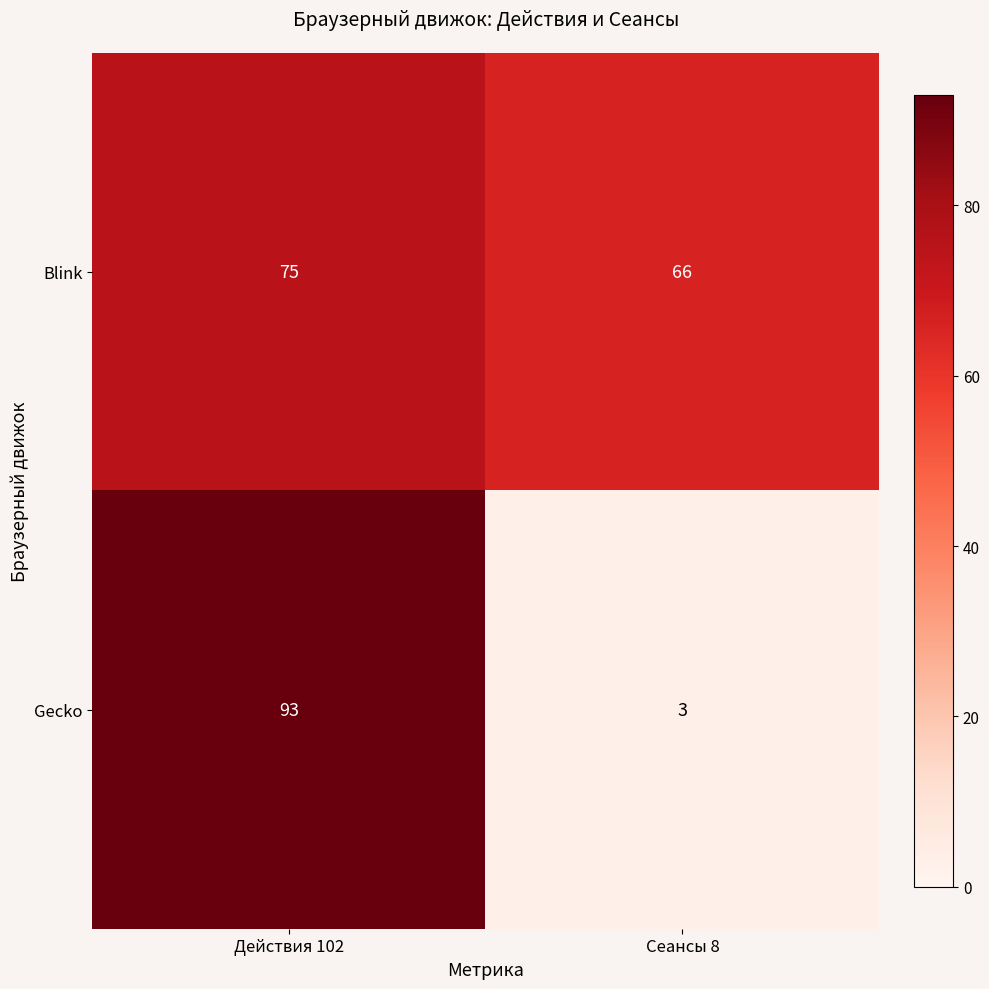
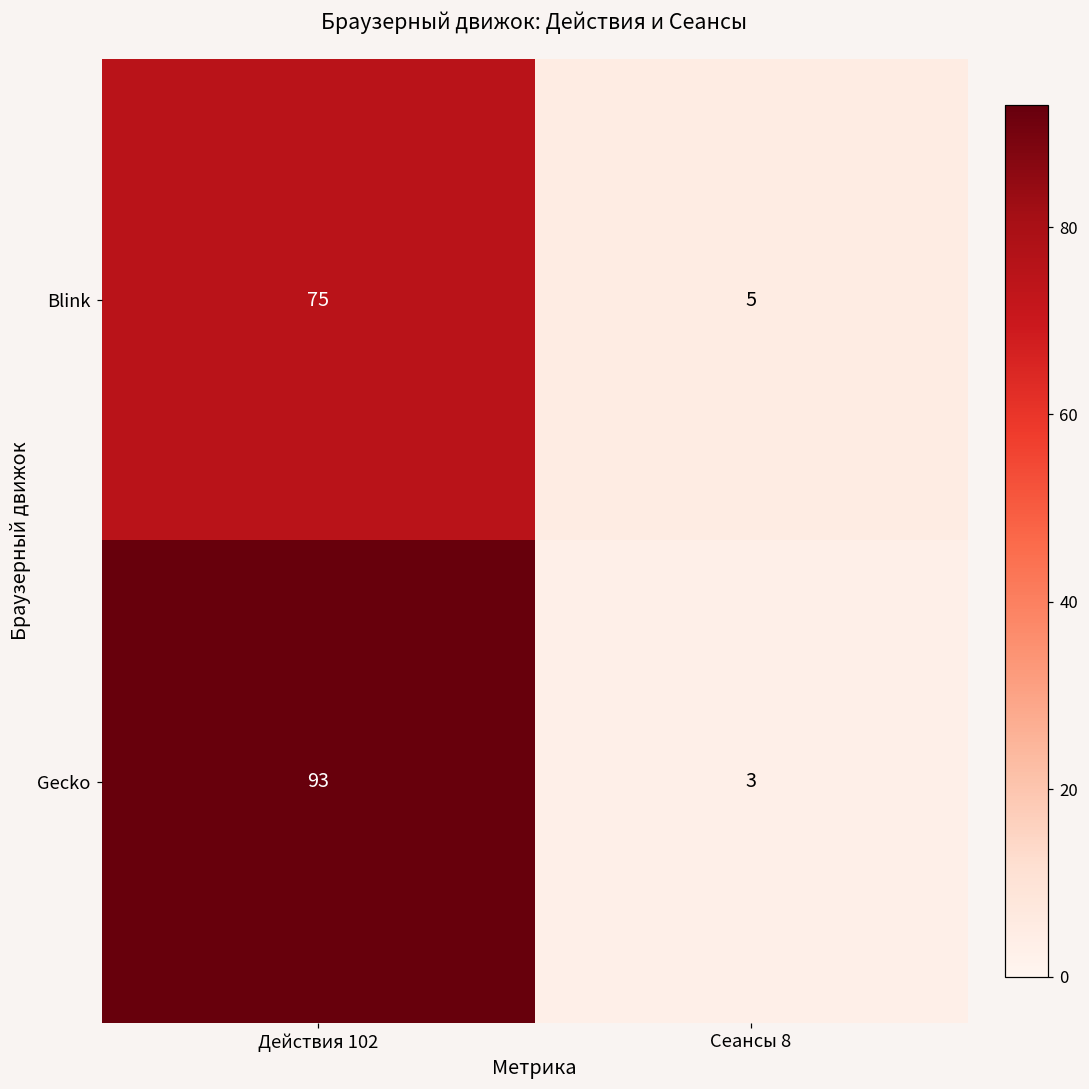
Blink, Сеансы 8: 66 -> 5
